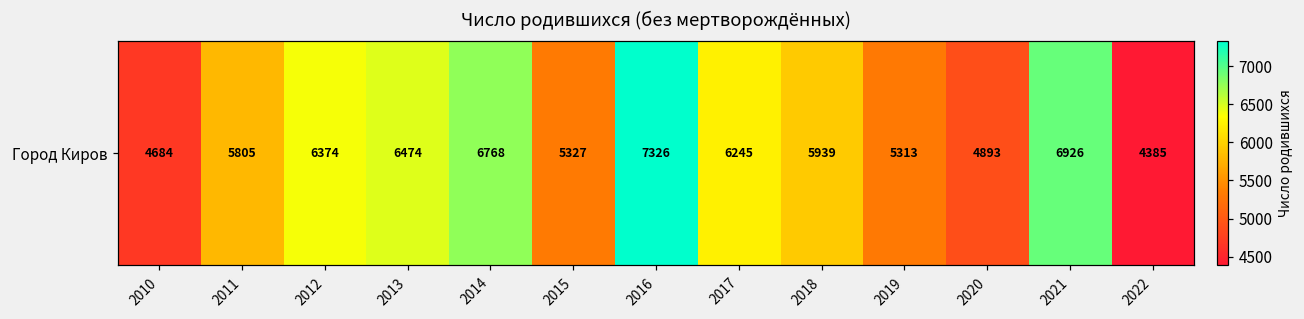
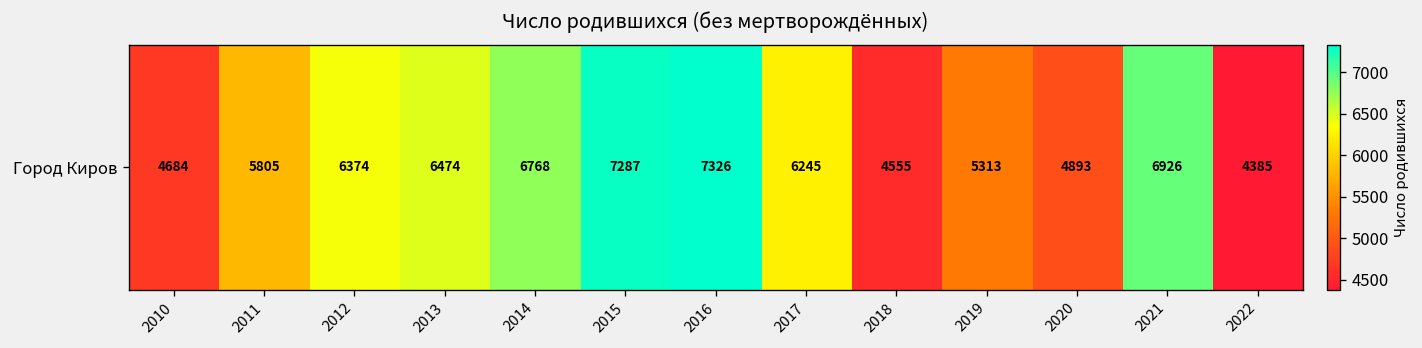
Город Киров, 2015: 5327 -> 7287
Город Киров, 2018: 5939 -> 4555
